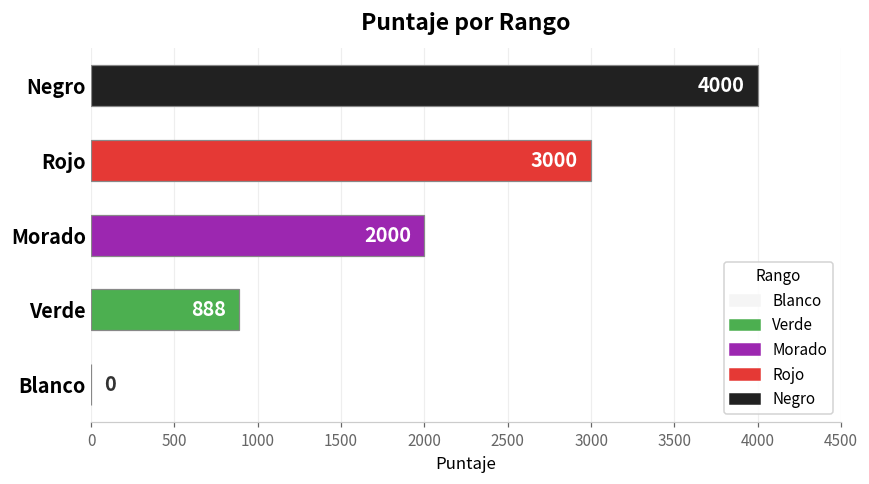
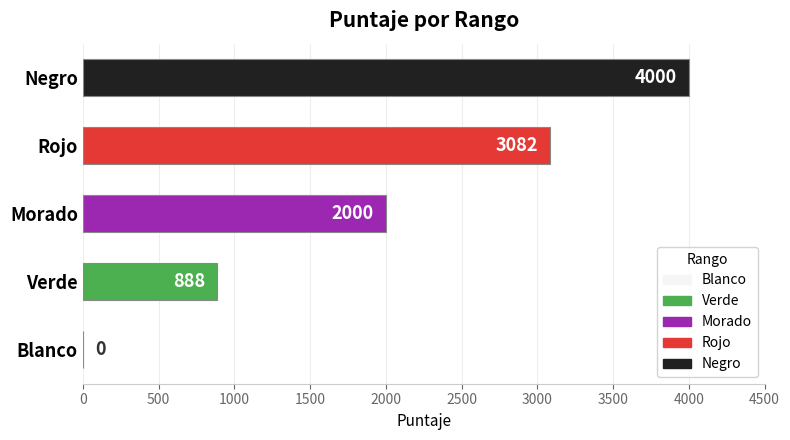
Rojo: 3000 -> 3082
